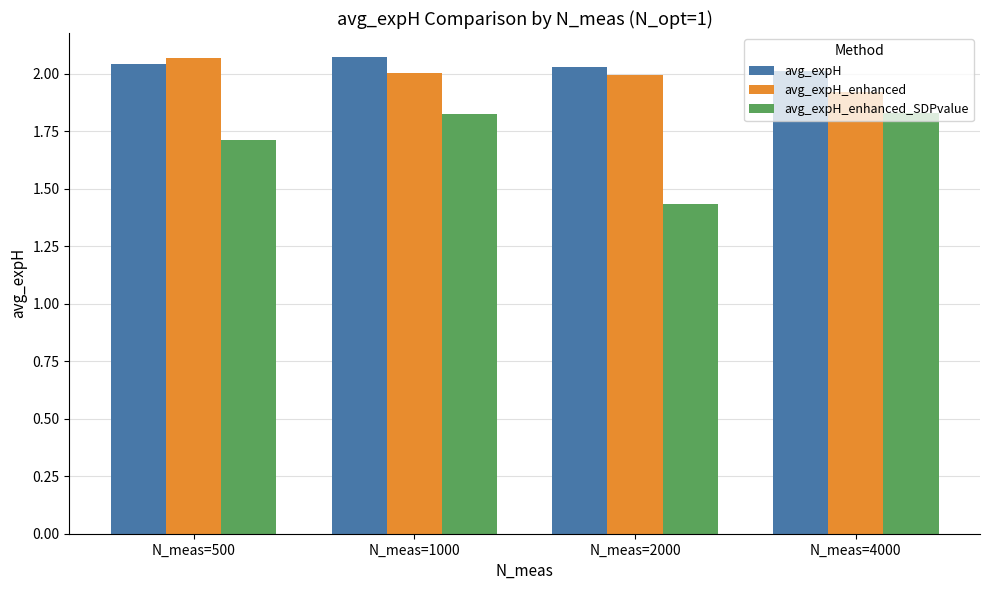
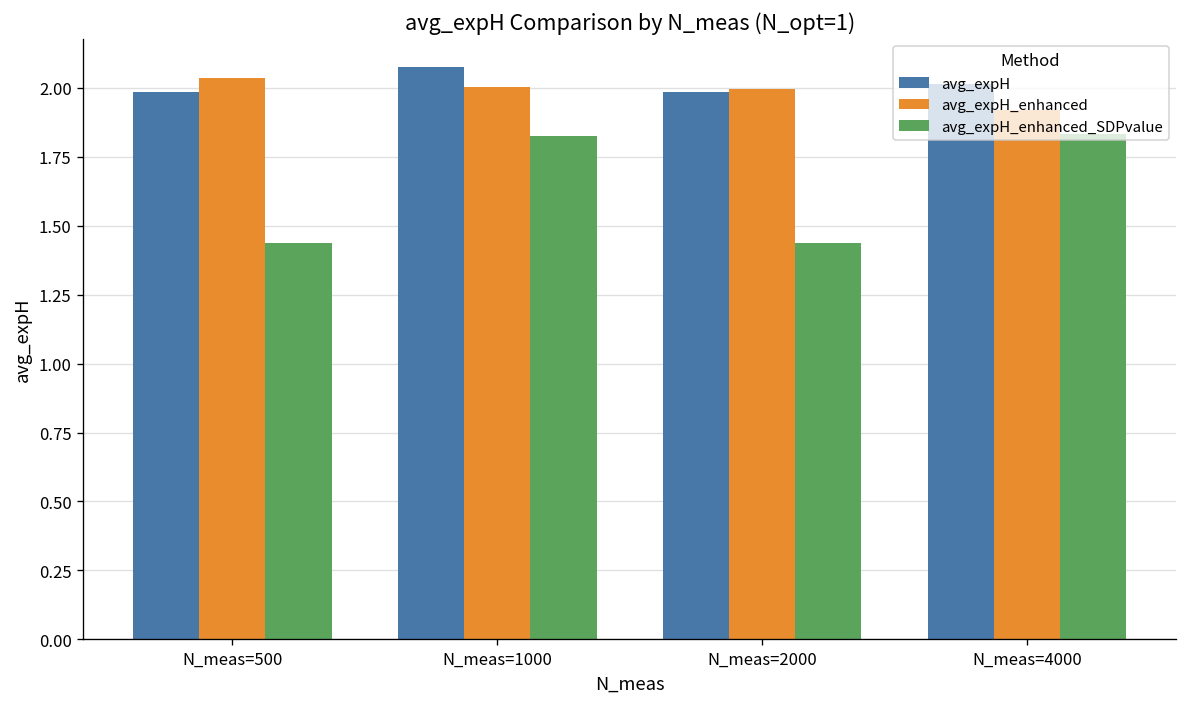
avg_expH, N_meas=500: 2.04 -> 1.98
avg_expH_enhanced, N_meas=500: 2.07 -> 2.03
avg_expH_enhanced_SDPvalue, N_meas=500: 1.71 -> 1.44
avg_expH, N_meas=2000: 2.03 -> 1.98
